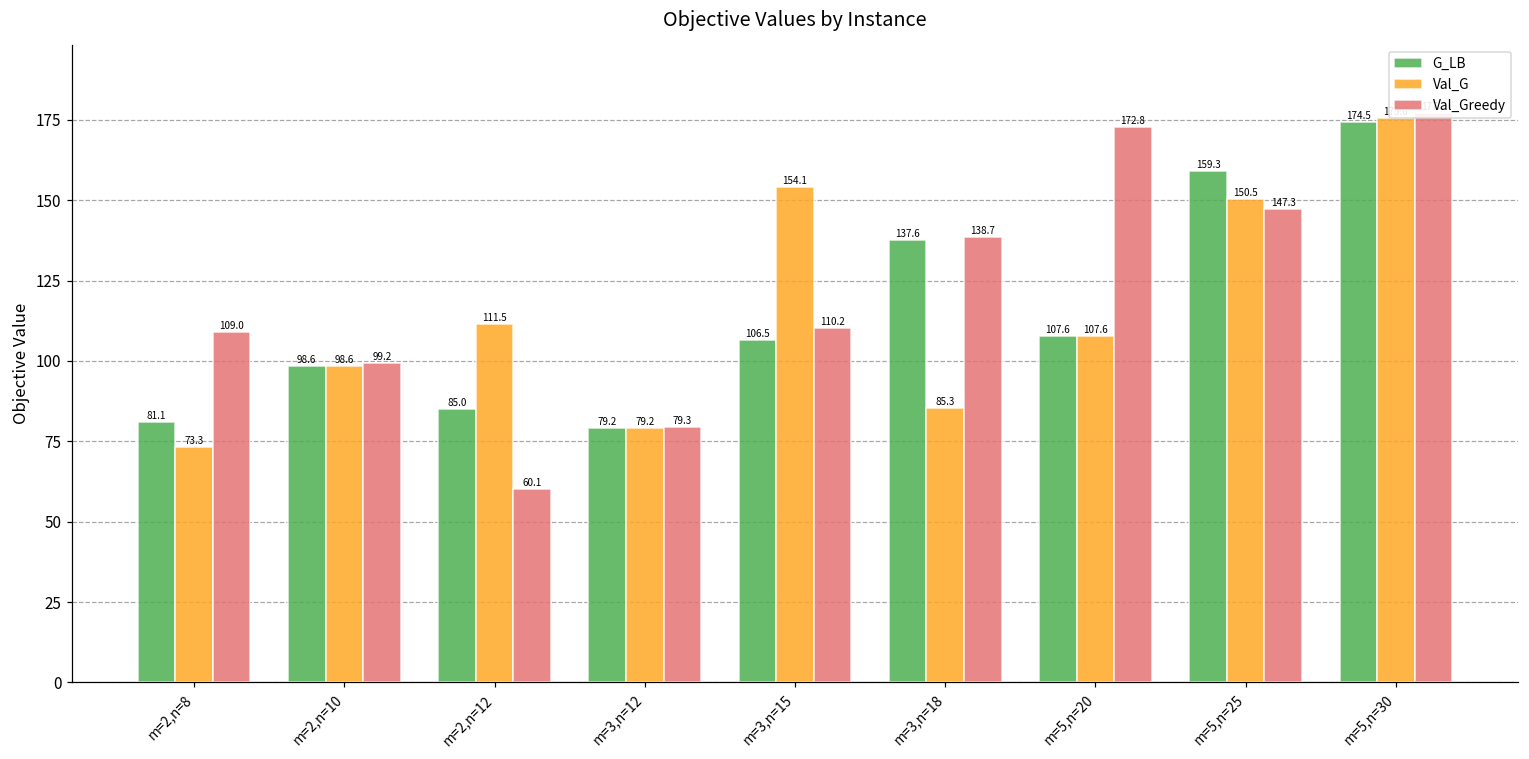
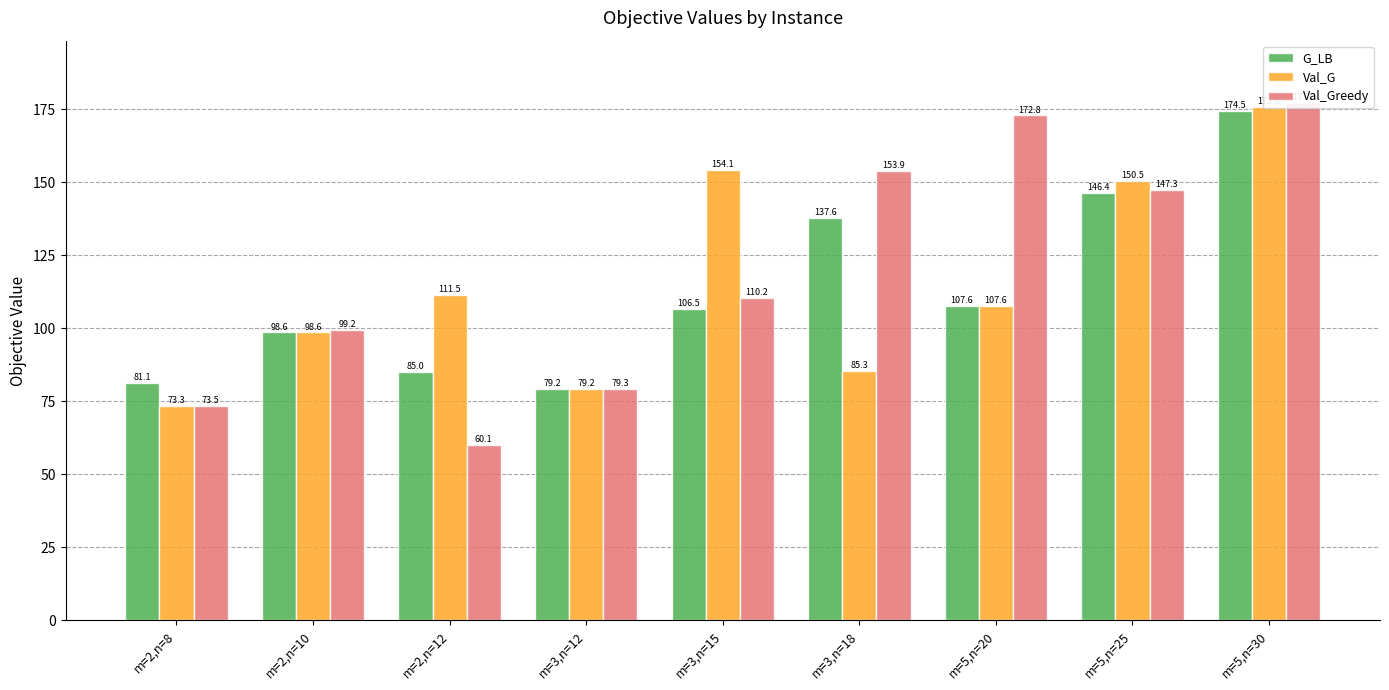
Val_Greedy, m=2,n=8: 109.0 -> 73.5
Val_Greedy, m=3,n=18: 138.7 -> 153.9
G_LB, m=5,n=25: 159.3 -> 146.4
